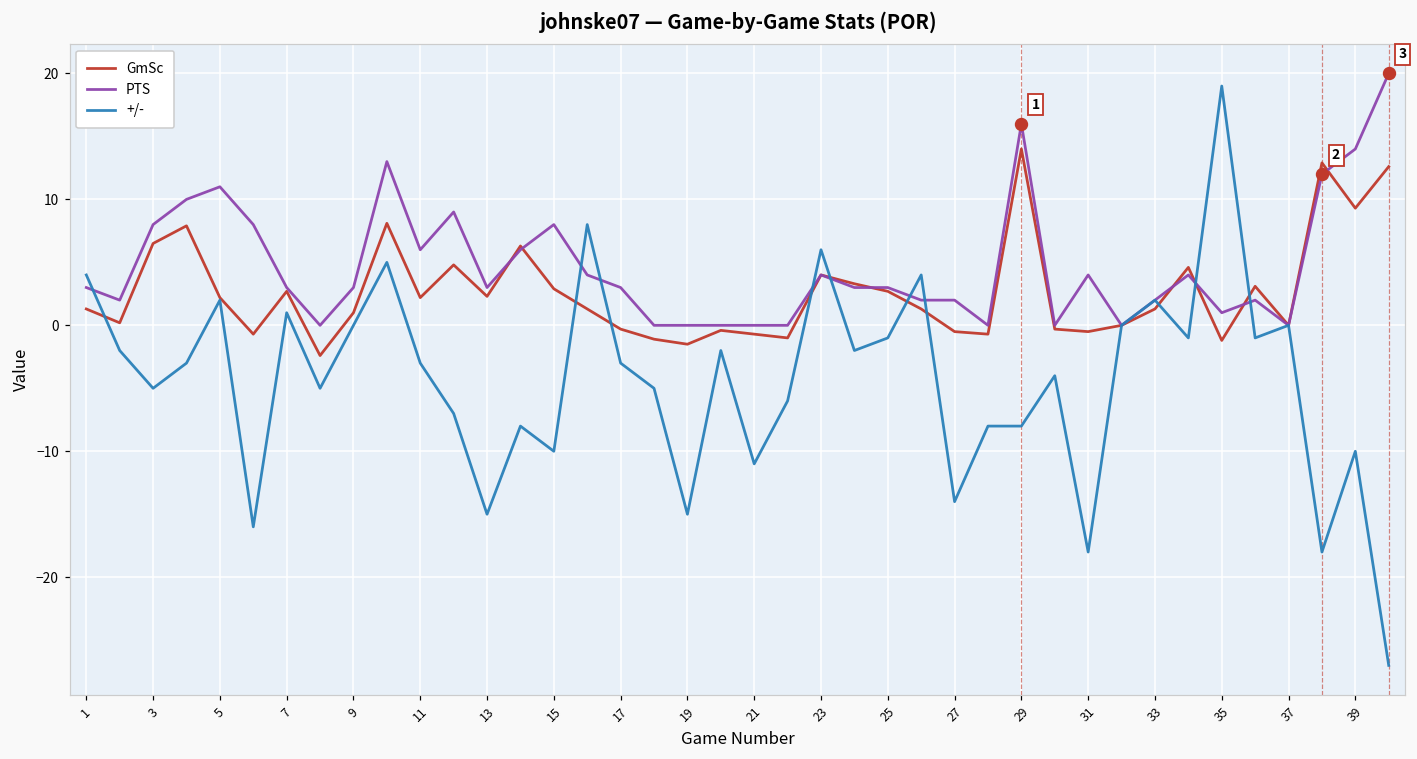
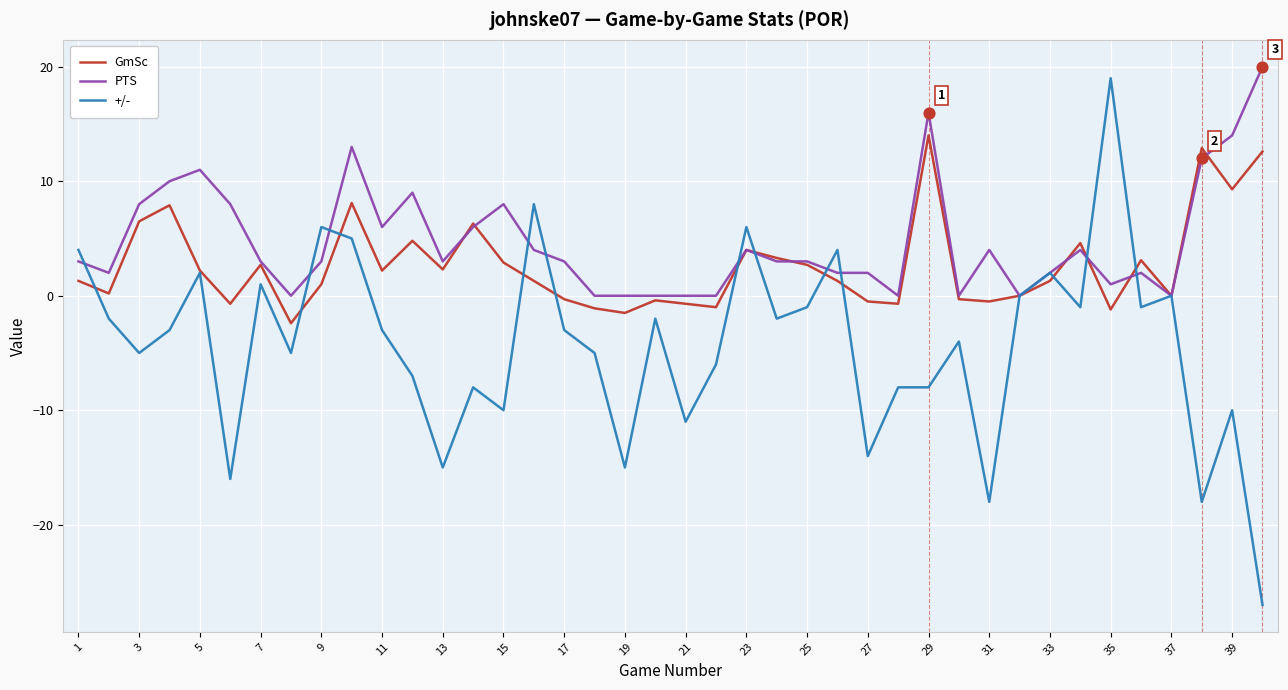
+/-, 9: 0 -> 6
